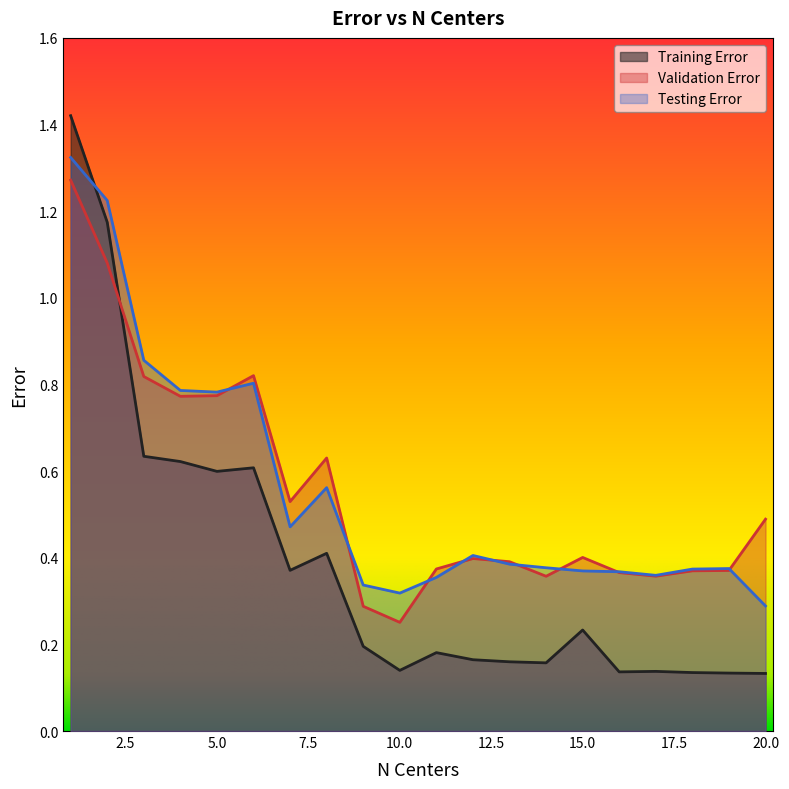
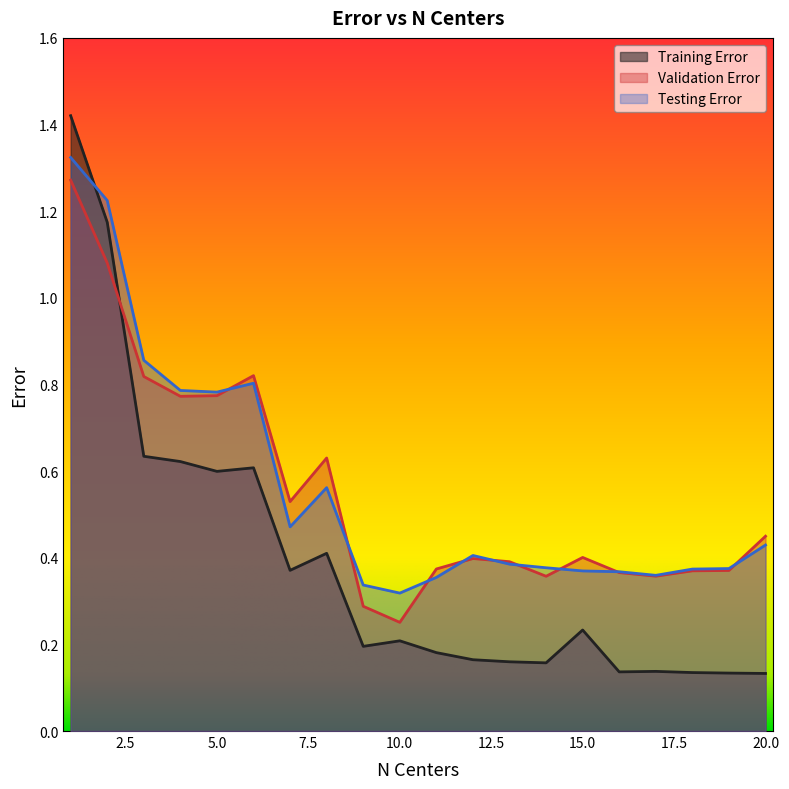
Training Error, 10.0: 0.14 -> 0.21
Validation Error, 20.0: 0.49 -> 0.45
Testing Error, 20.0: 0.29 -> 0.43
